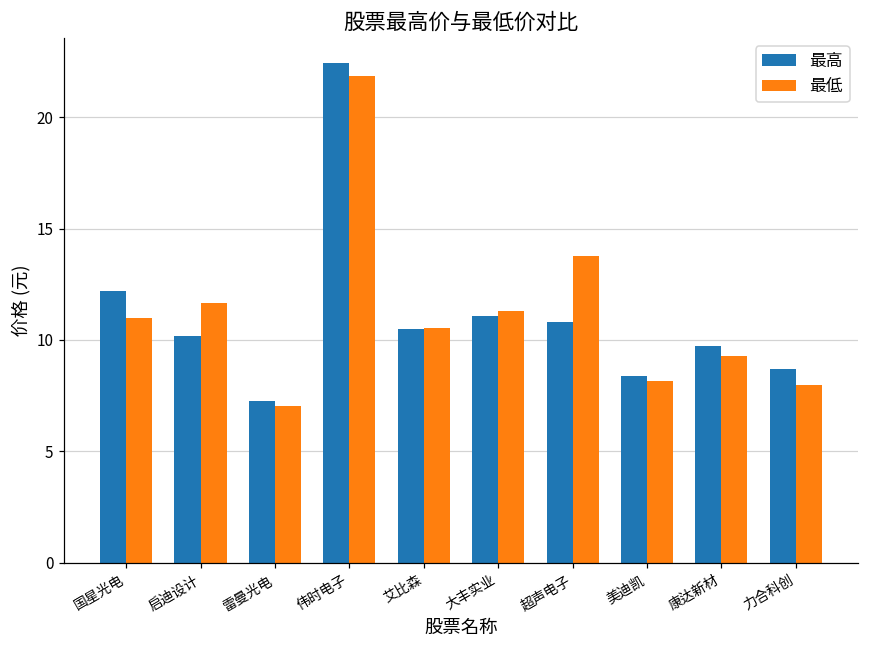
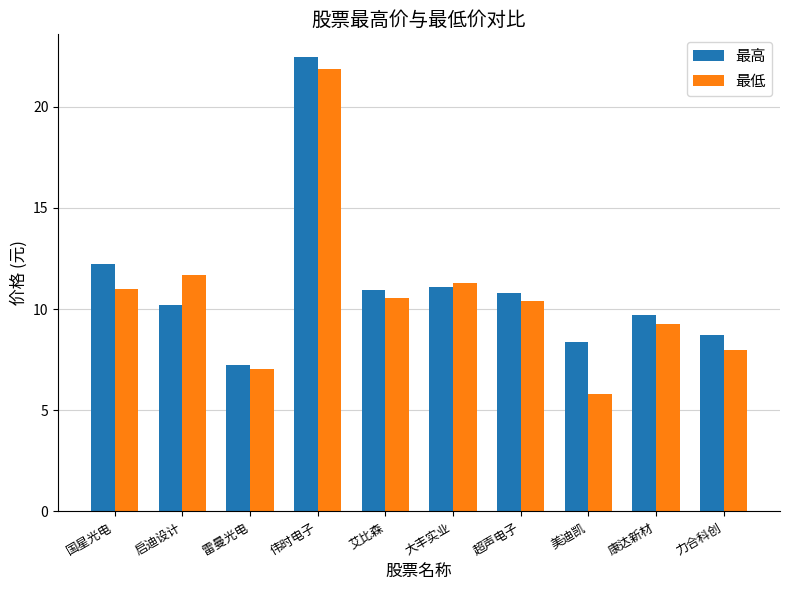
最高, 艾比森: 10.5 -> 10.9
最低, 超声电子: 13.8 -> 10.4
最低, 美迪凯: 8.1 -> 5.8
